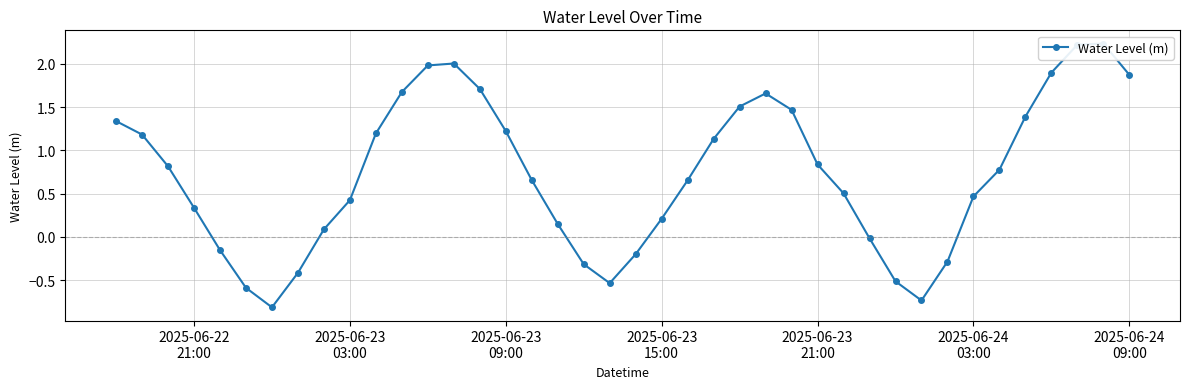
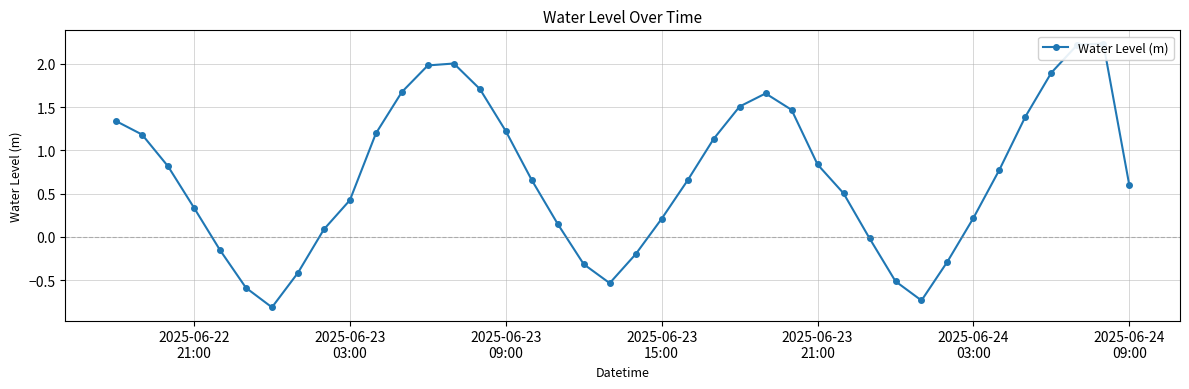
2025-06-24 03:00: 0.5 -> 0.2
2025-06-24 09:00: 1.9 -> 0.6
